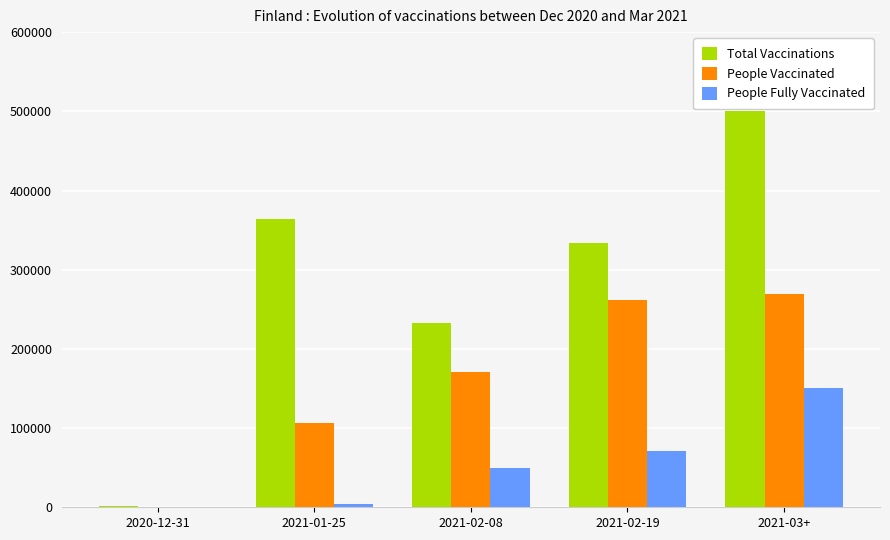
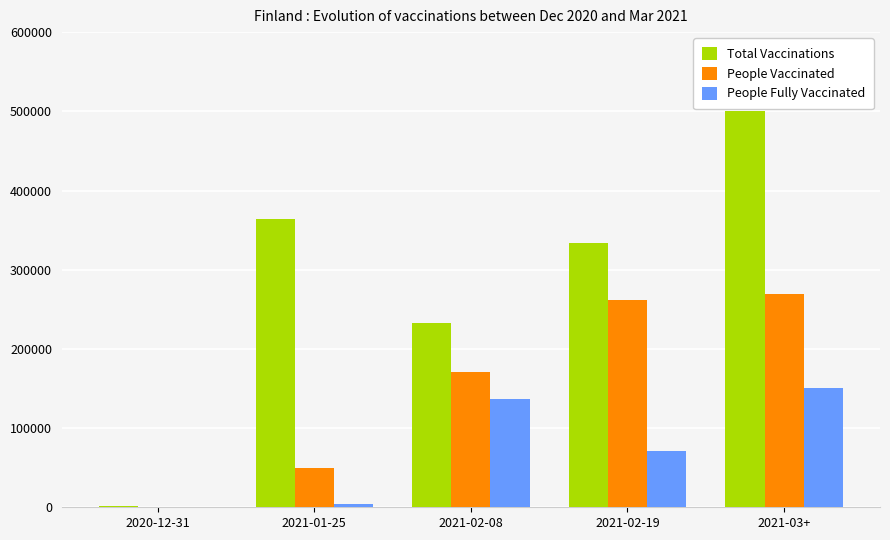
People Vaccinated, 2021-01-25: 110000 -> 50000
People Fully Vaccinated, 2021-02-08: 50000 -> 140000
